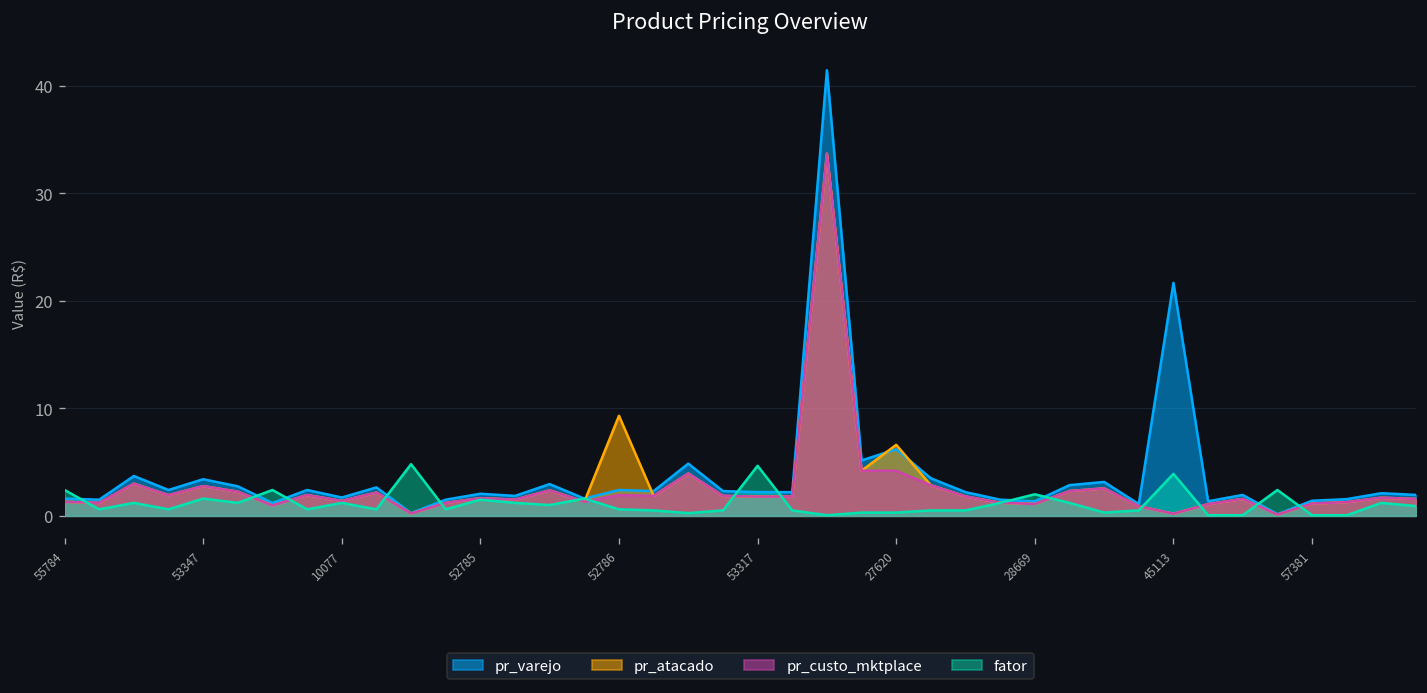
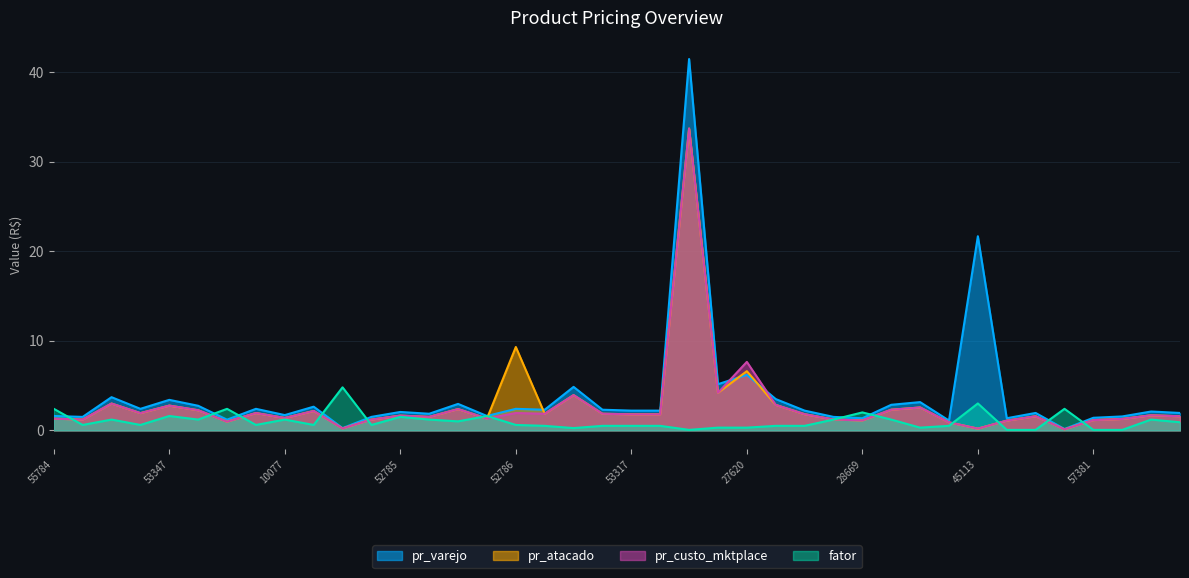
fator, 53317: 5 -> 1
pr_custo_mktplace, 27620: 4 -> 8
fator, 45113: 4 -> 3
